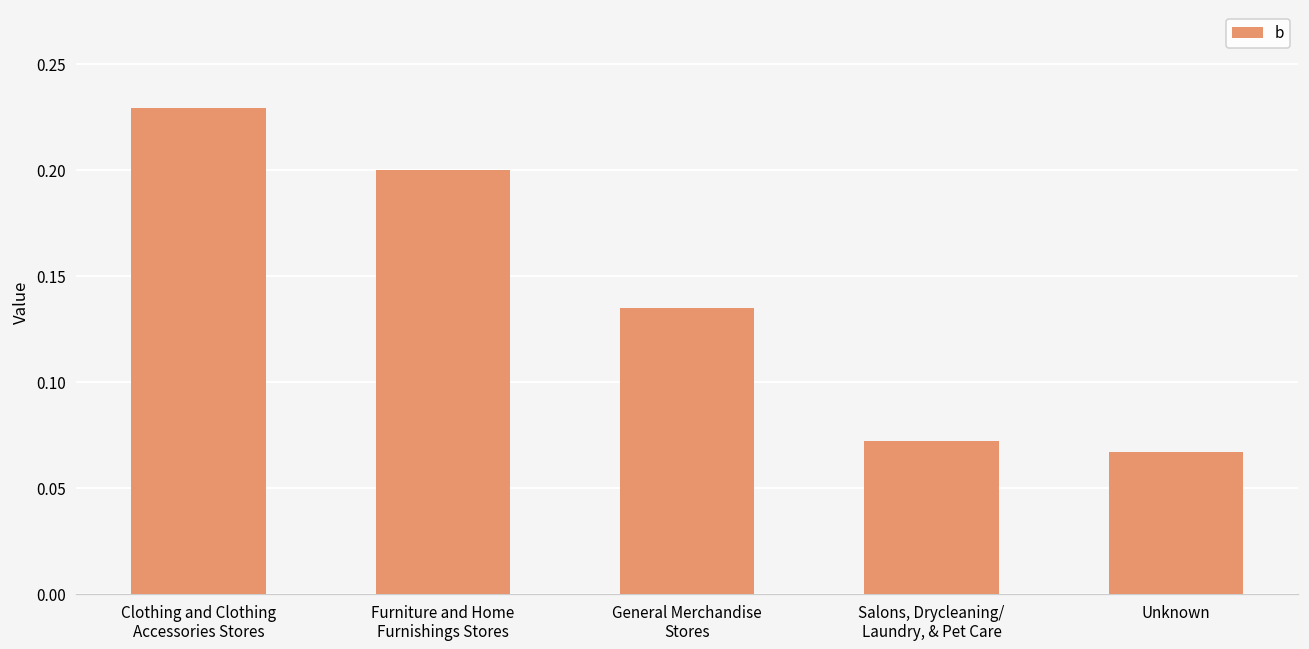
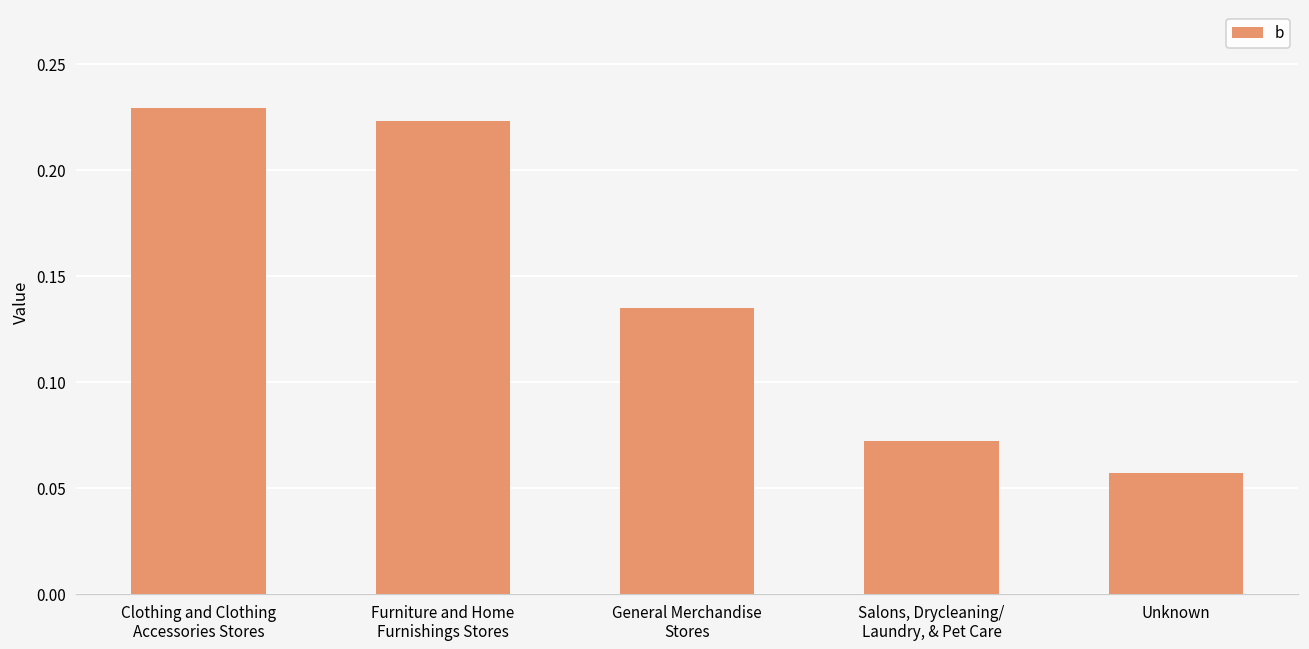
Furniture and Home Furnishings Stores: 0.200 -> 0.223
Unknown: 0.067 -> 0.057
